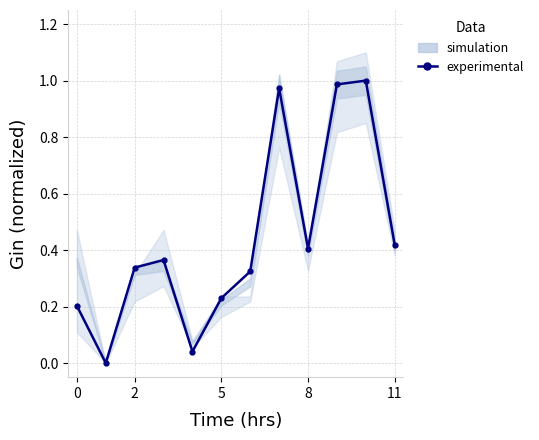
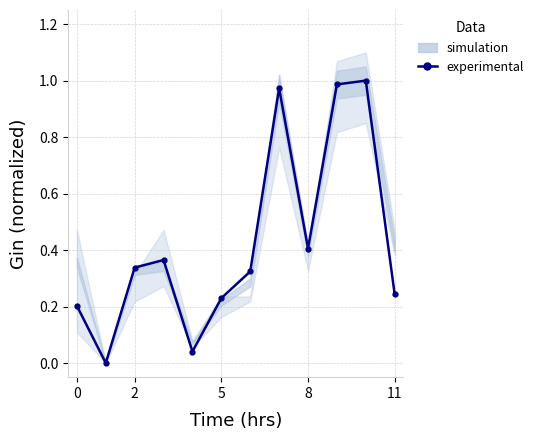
experimental, 11: 0.42 -> 0.24
